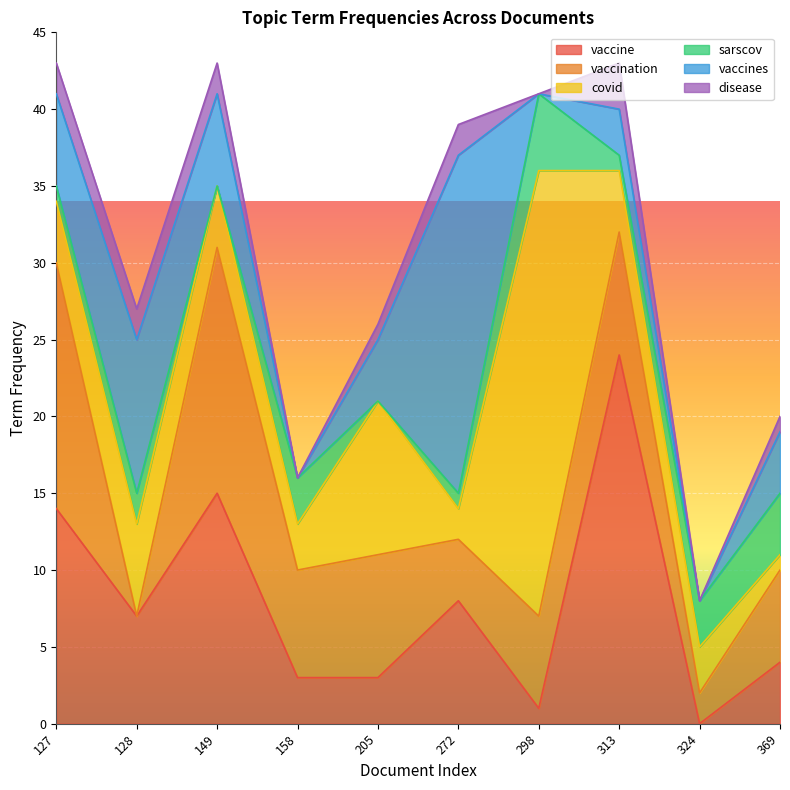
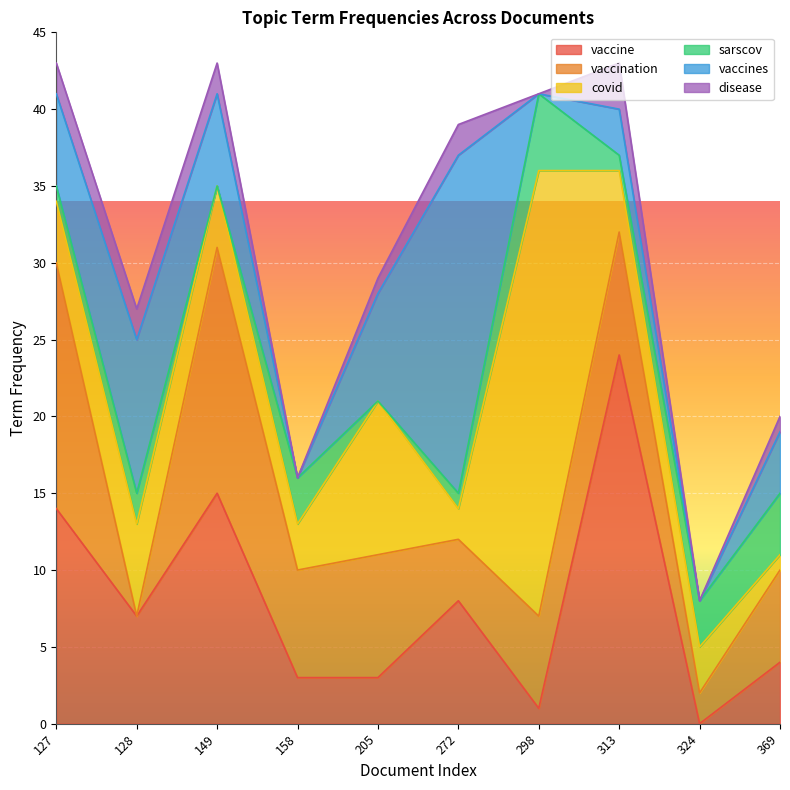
vaccines, 205: 4 -> 7
